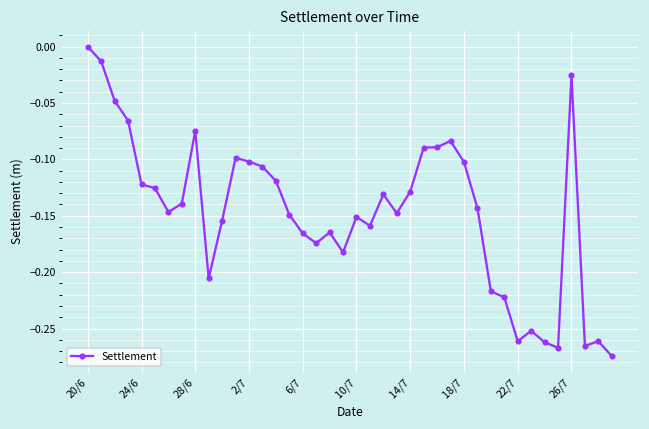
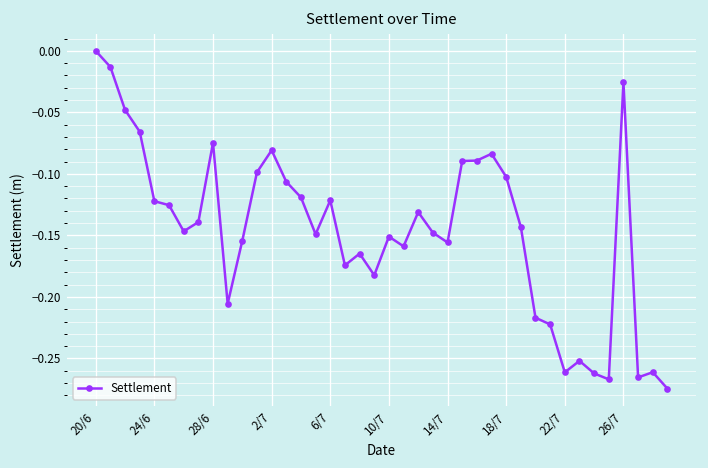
2/7: -0.102 -> -0.081
6/7: -0.166 -> -0.122
14/7: -0.128 -> -0.156
